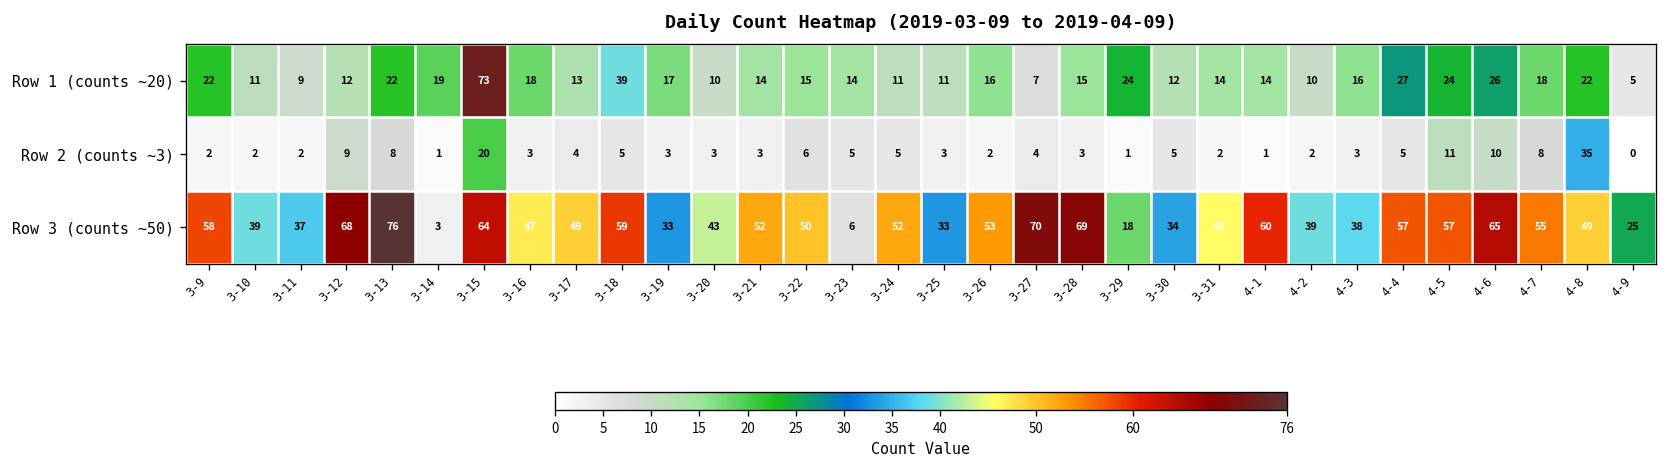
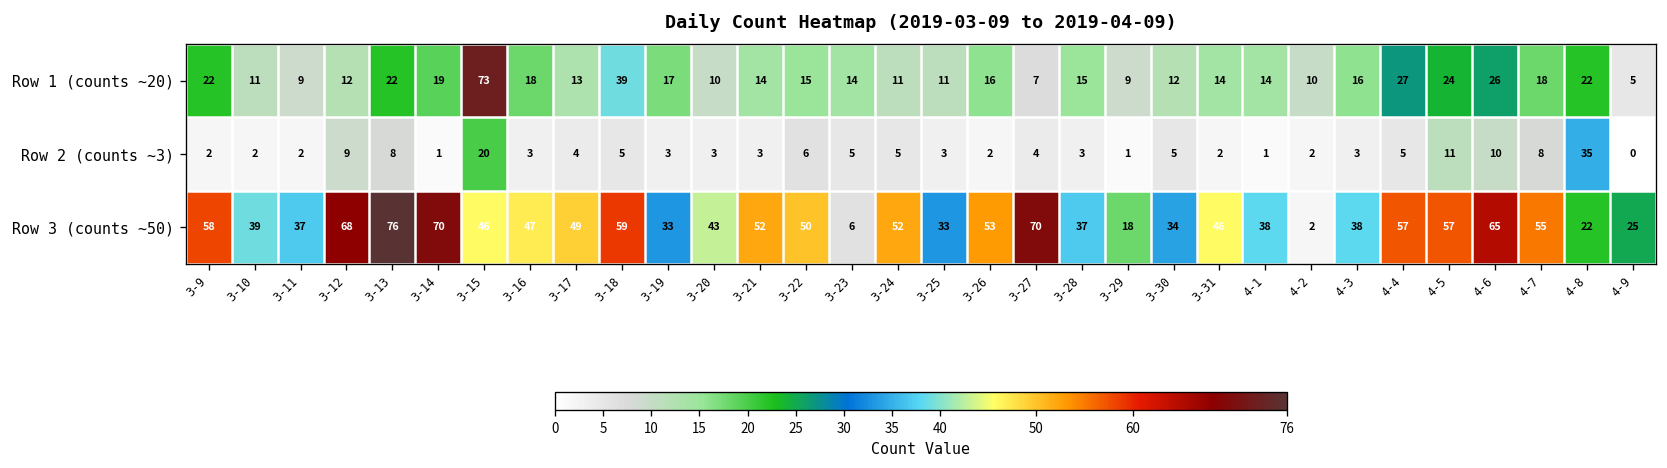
Row 1 (counts ~20), 3-29: 24 -> 9
Row 3 (counts ~50), 3-14: 3 -> 70
Row 3 (counts ~50), 3-15: 64 -> 46
Row 3 (counts ~50), 3-28: 69 -> 37
Row 3 (counts ~50), 4-1: 60 -> 38
Row 3 (counts ~50), 4-2: 39 -> 2
Row 3 (counts ~50), 4-8: 49 -> 22
